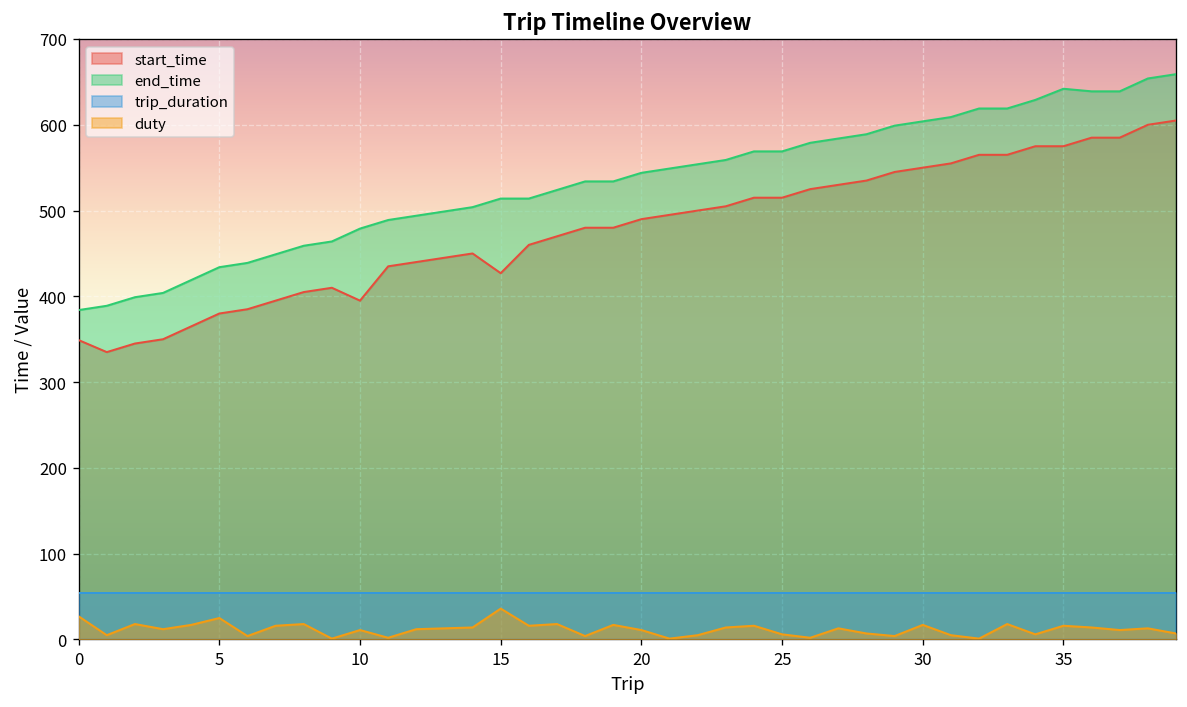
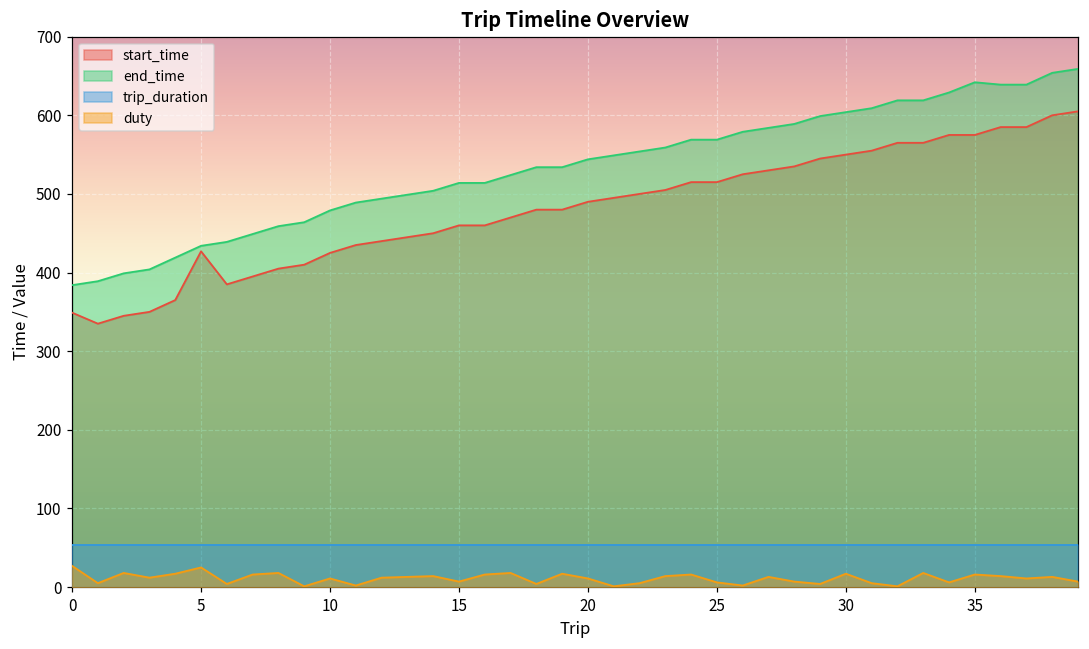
start_time, 5: 380 -> 430
start_time, 10: 400 -> 430
start_time, 15: 430 -> 460
duty, 15: 40 -> 10
